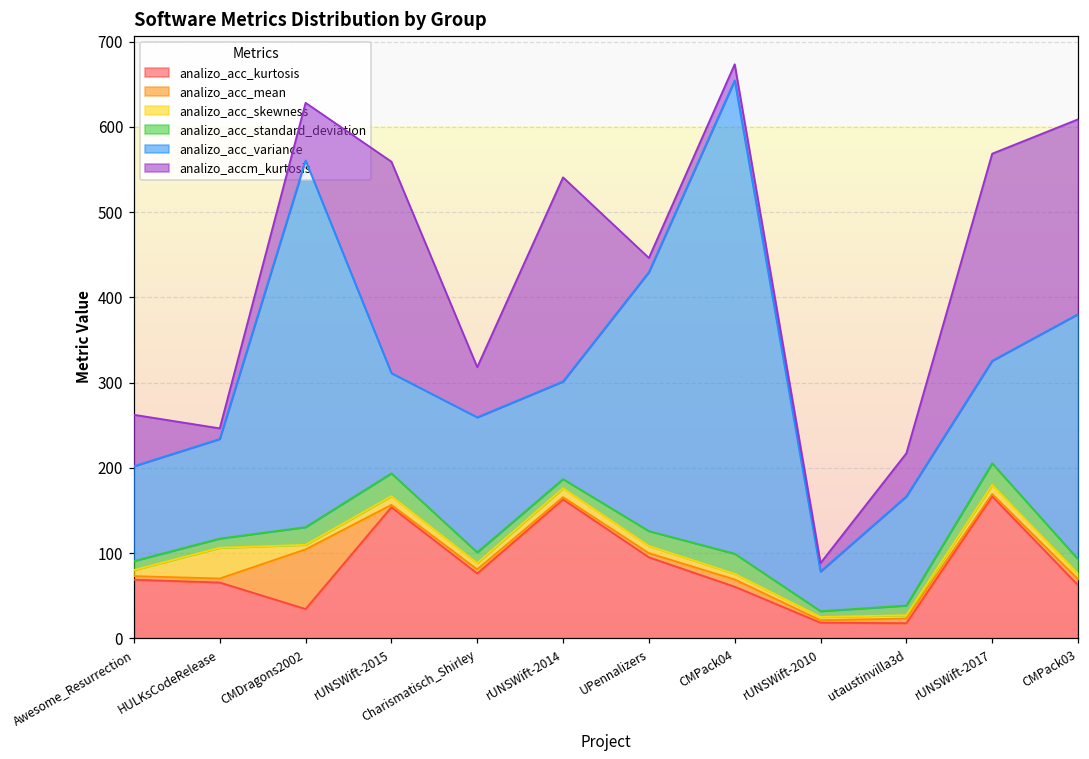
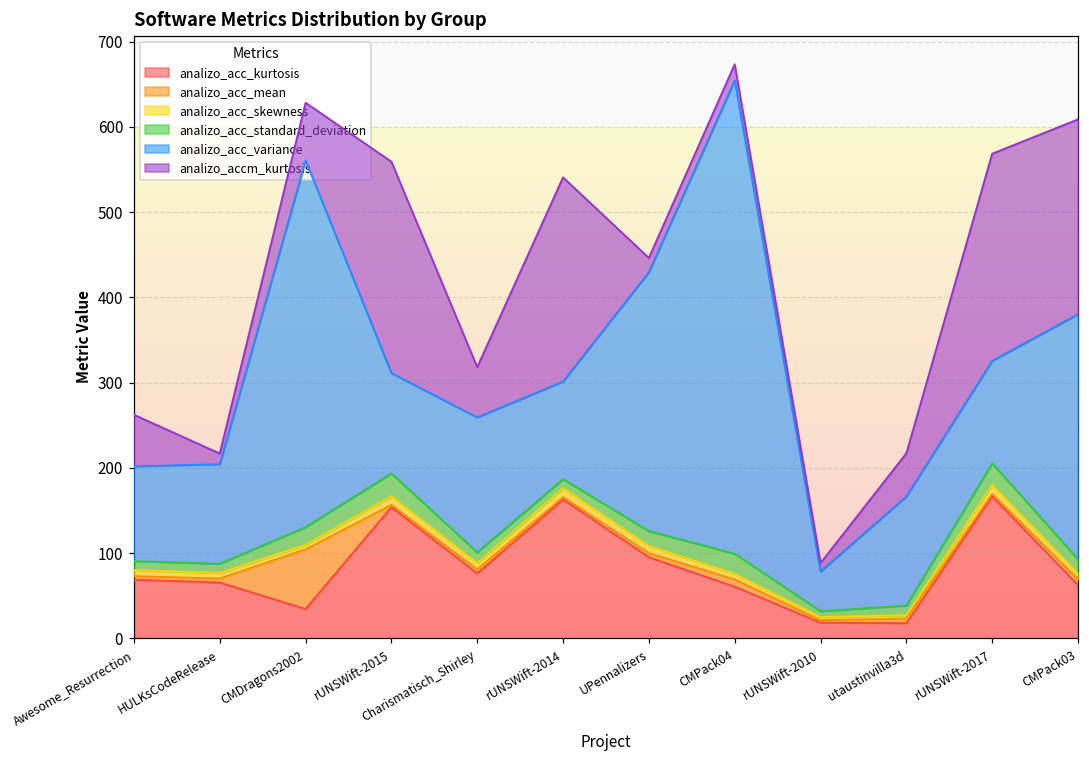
analizo_acc_skewness, HULKsCodeRelease: 40 -> 10
